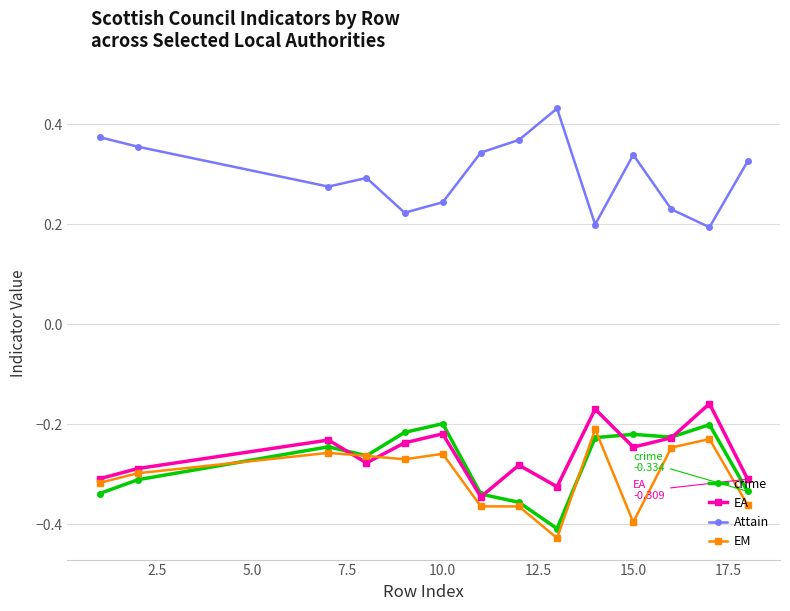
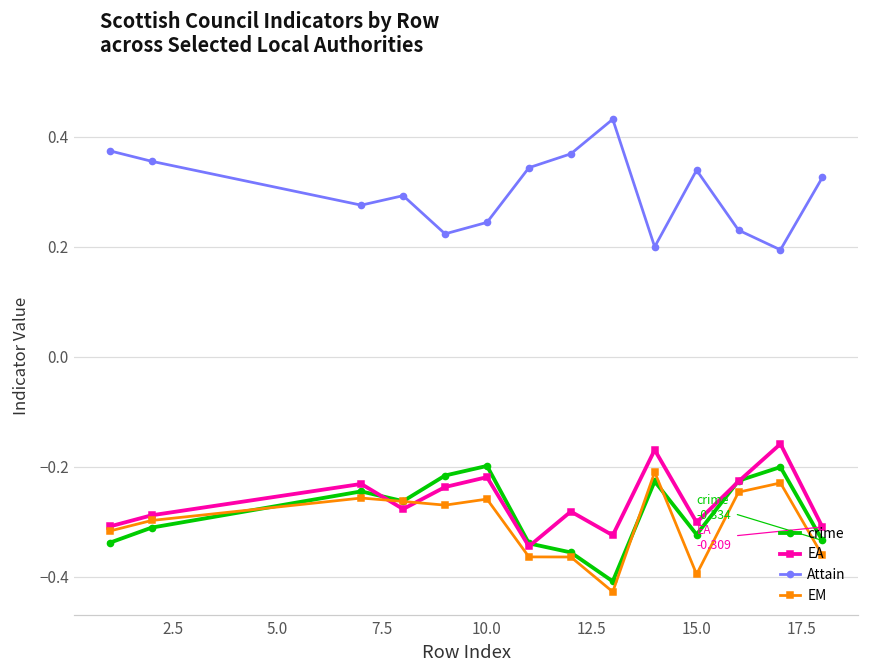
crime, 15.0: -0.22 -> -0.32
EA, 15.0: -0.25 -> -0.30
